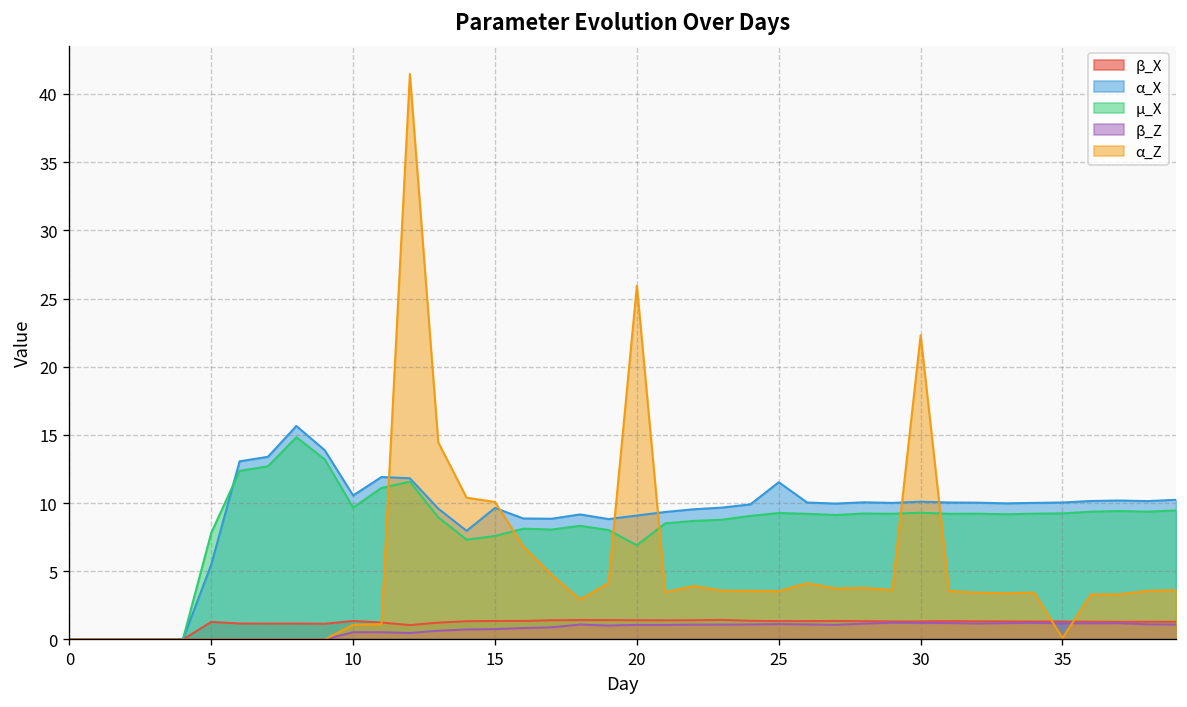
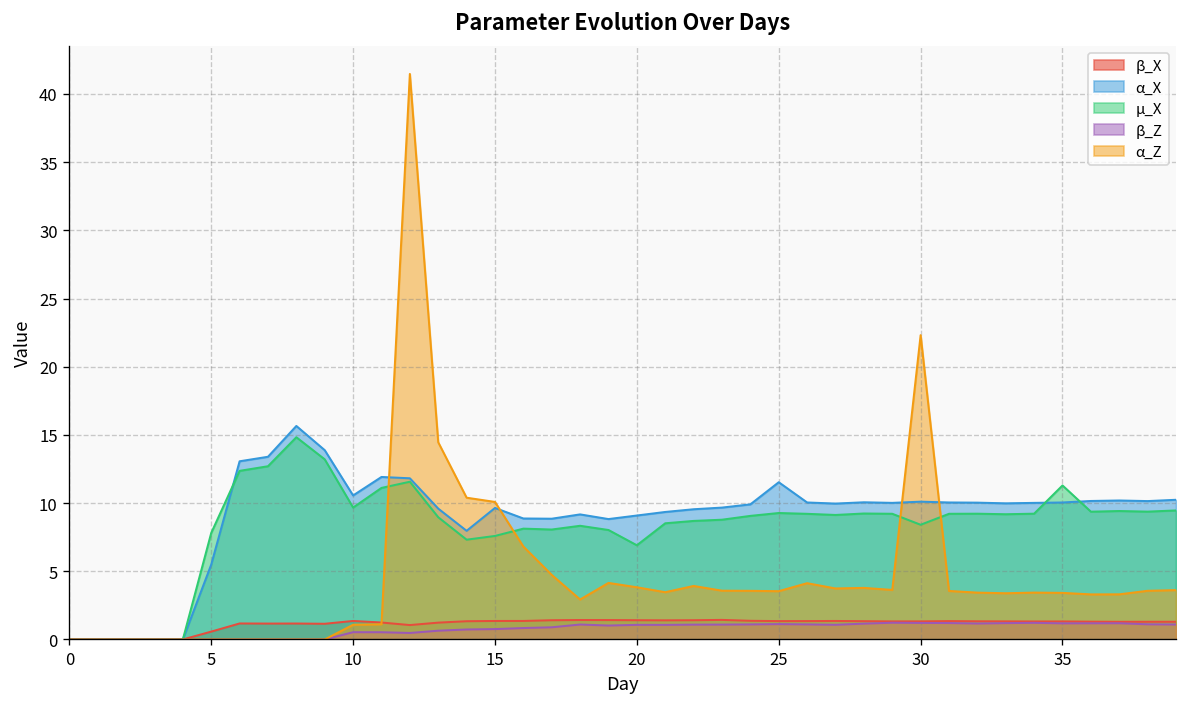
β_X, 5: 1.3 -> 0.6
α_Z, 20: 25.9 -> 3.8
µ_X, 30: 9.3 -> 8.4
µ_X, 35: 9.2 -> 11.3
α_Z, 35: 0.1 -> 3.4
